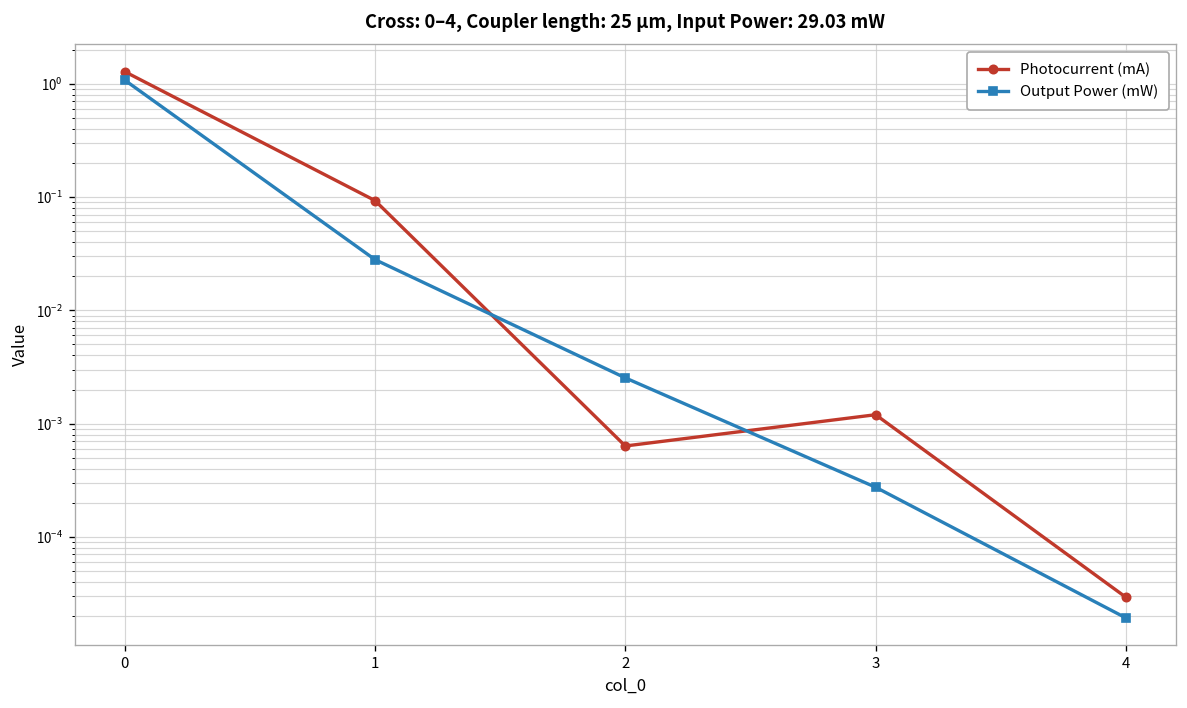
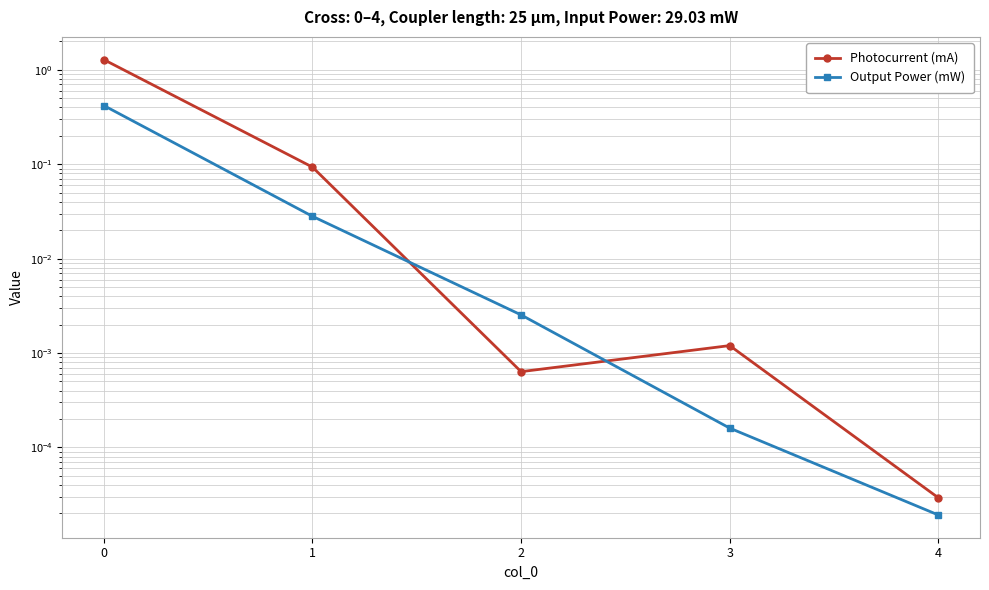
Output Power (mW), 0: 1.1 -> 0.4
Output Power (mW), 3: 0.00027 -> 0.00016
